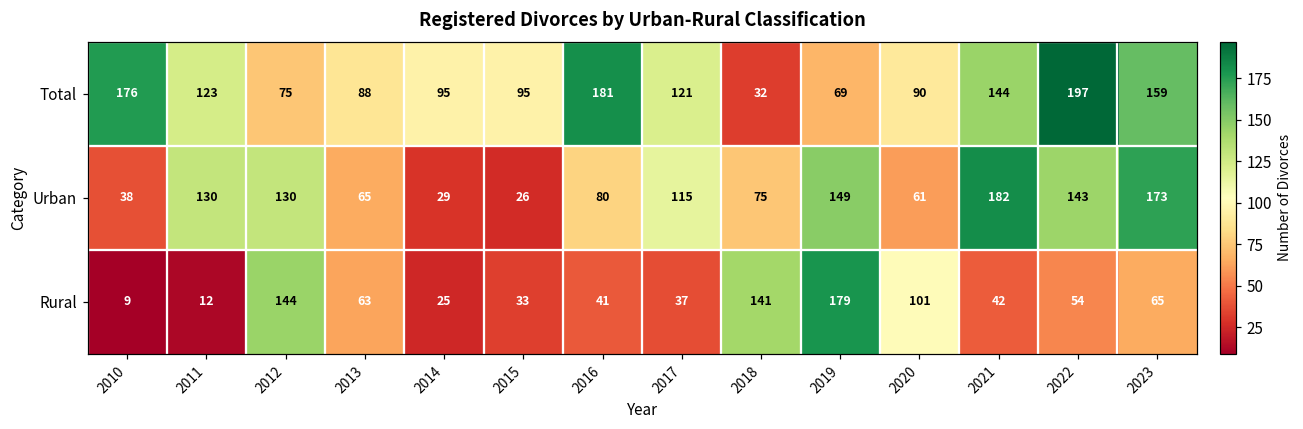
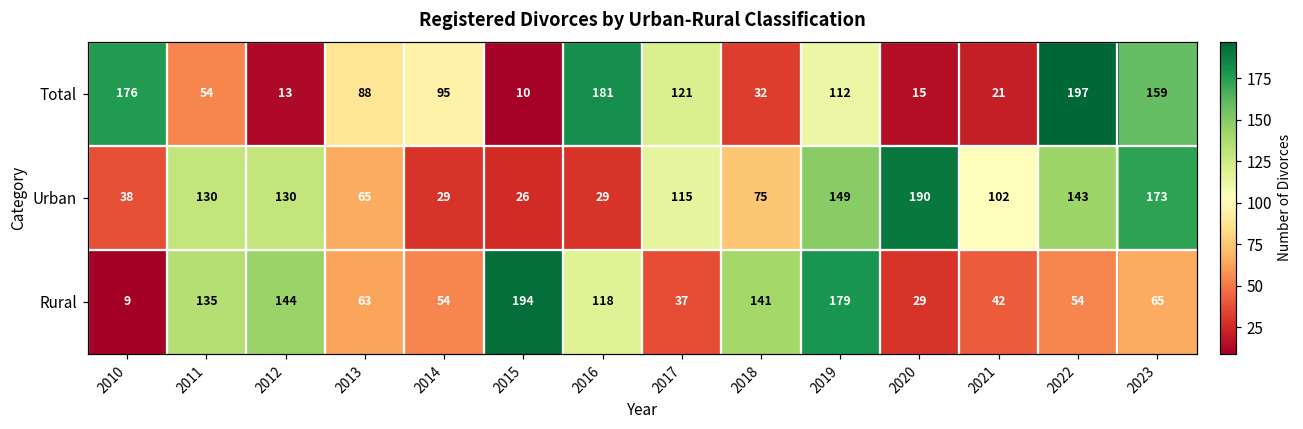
Total, 2011: 123 -> 54
Total, 2012: 75 -> 13
Total, 2015: 95 -> 10
Total, 2019: 69 -> 112
Total, 2020: 90 -> 15
Total, 2021: 144 -> 21
Urban, 2016: 80 -> 29
Urban, 2020: 61 -> 190
Urban, 2021: 182 -> 102
Rural, 2011: 12 -> 135
Rural, 2014: 25 -> 54
Rural, 2015: 33 -> 194
Rural, 2016: 41 -> 118
Rural, 2020: 101 -> 29
